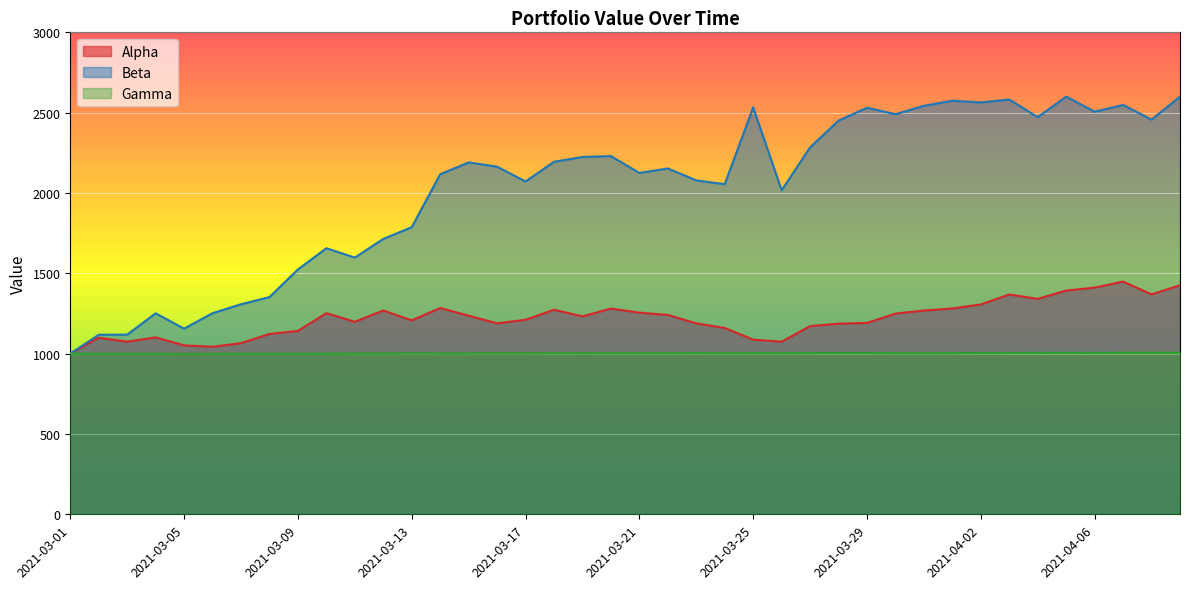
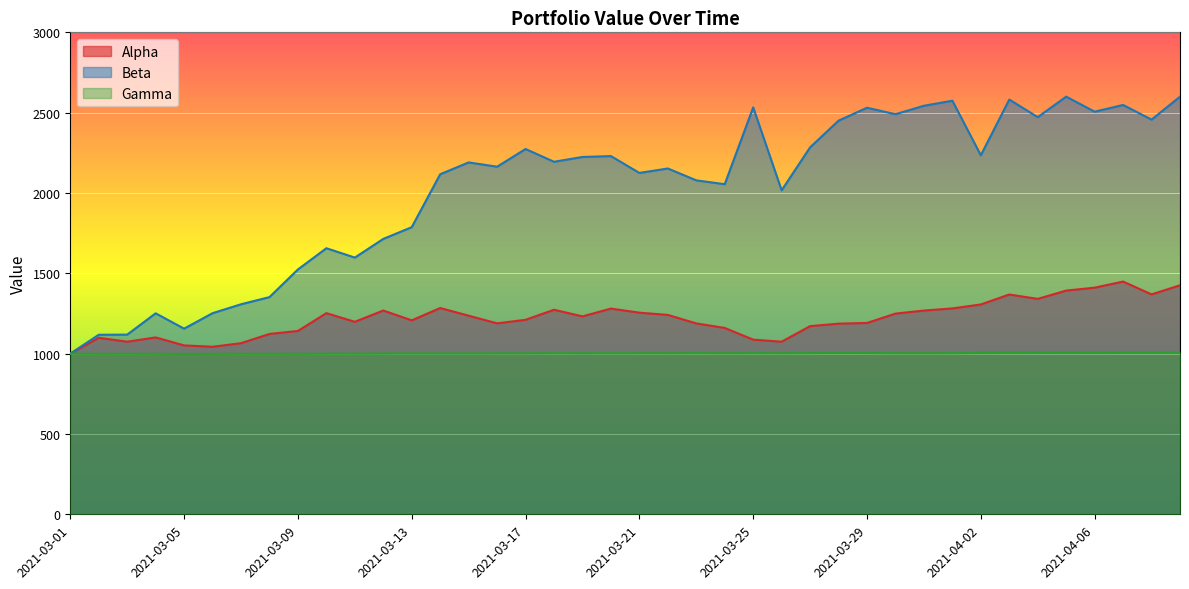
Beta, 2021-03-17: 2070 -> 2270
Beta, 2021-04-02: 2560 -> 2230
